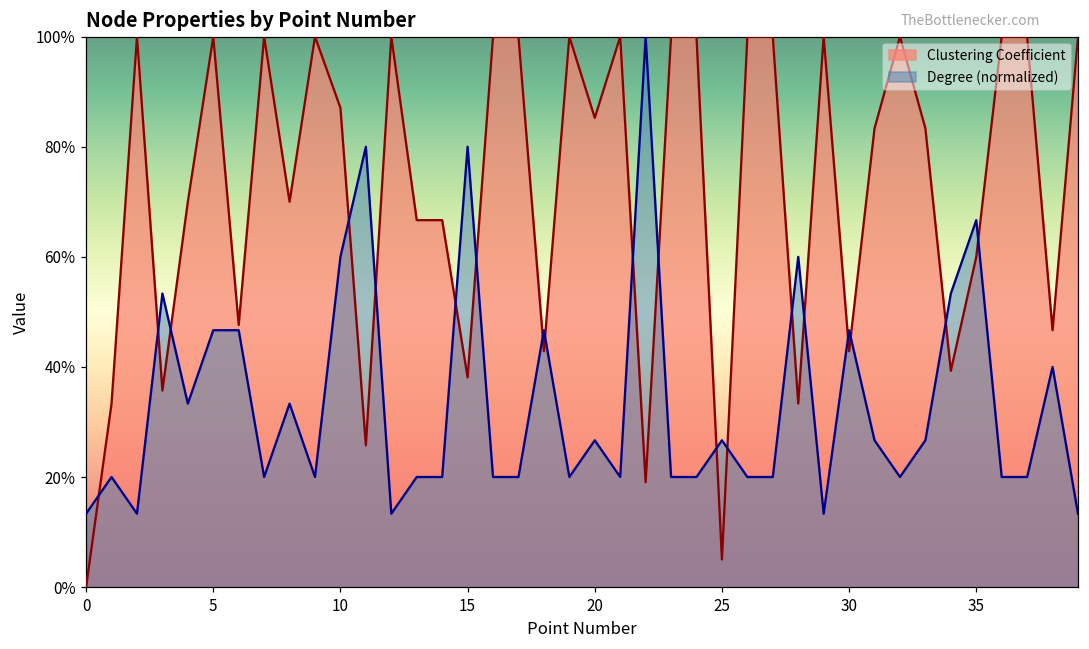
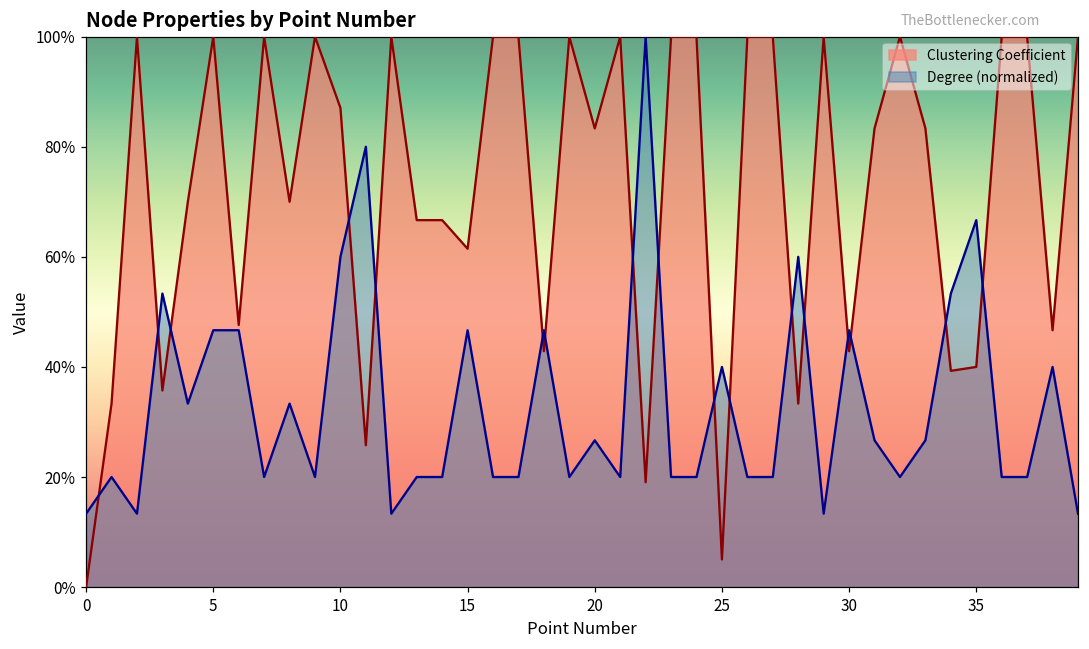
Clustering Coefficient, 15: 38% -> 61%
Degree (normalized), 15: 80% -> 47%
Clustering Coefficient, 20: 85% -> 83%
Degree (normalized), 25: 27% -> 40%
Clustering Coefficient, 35: 60% -> 40%
